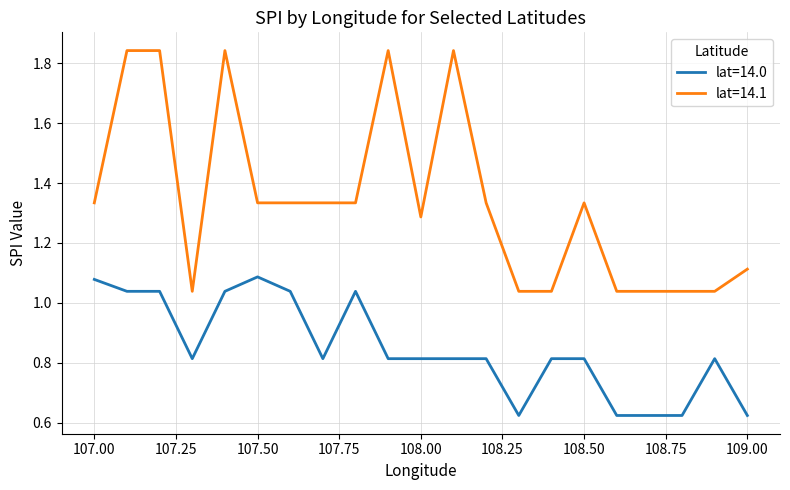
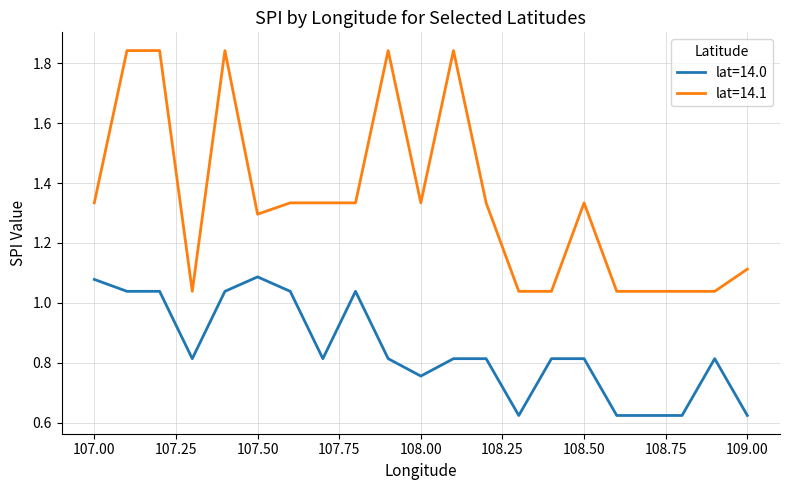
lat=14.1, 107.50: 1.33 -> 1.30
lat=14.0, 108.00: 0.81 -> 0.76
lat=14.1, 108.00: 1.29 -> 1.33
